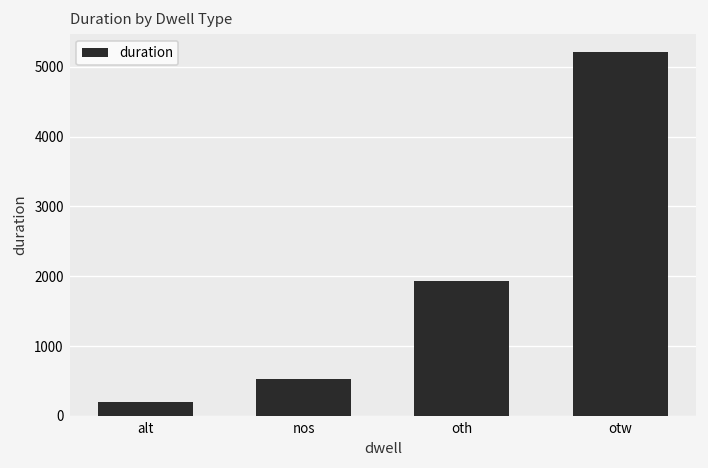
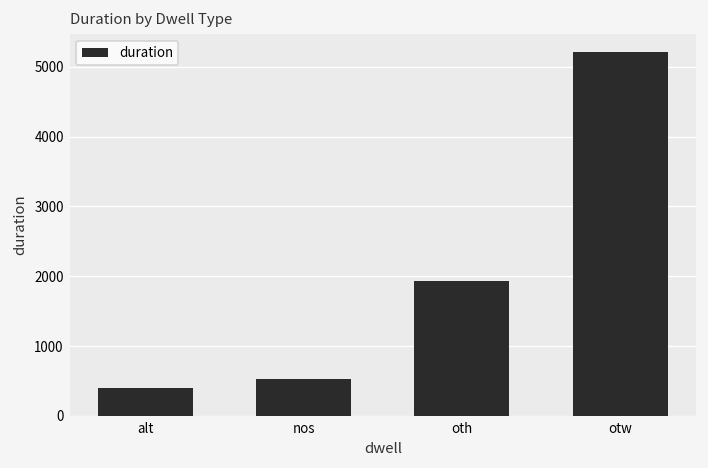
alt: 200 -> 400
